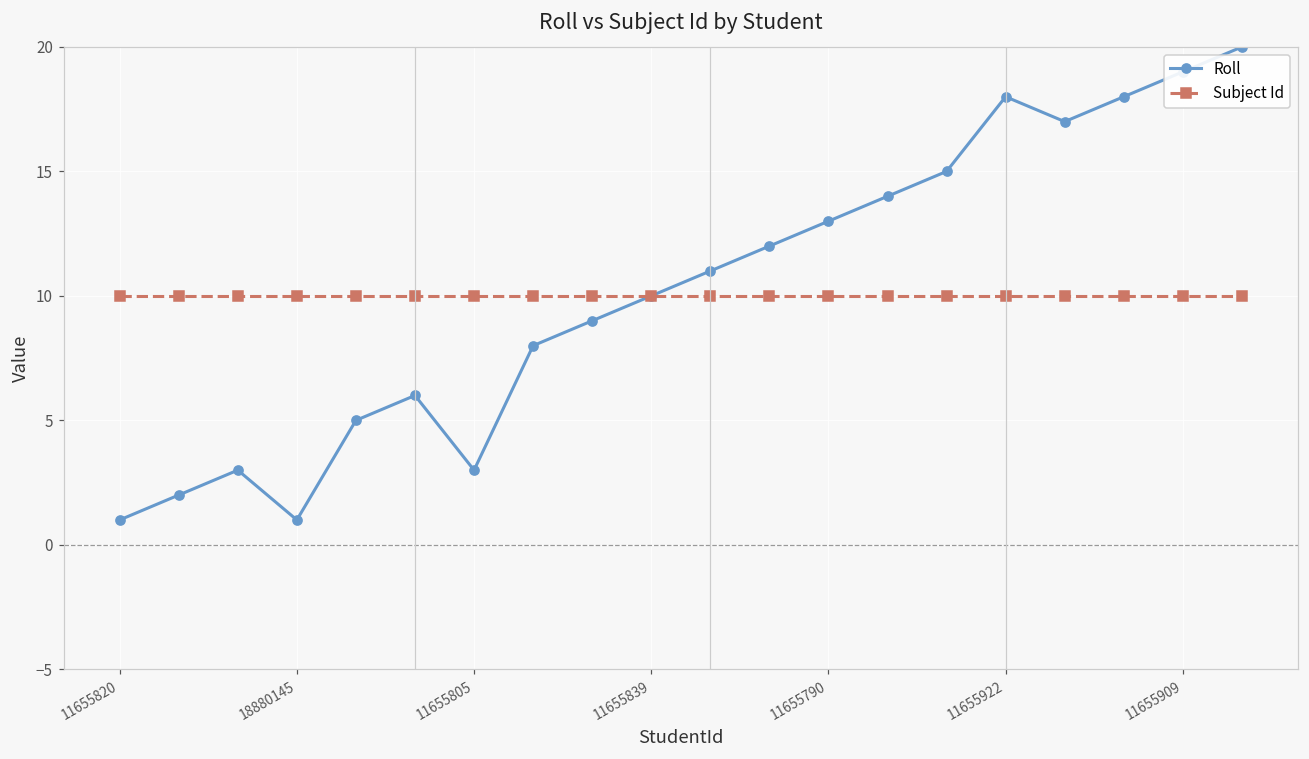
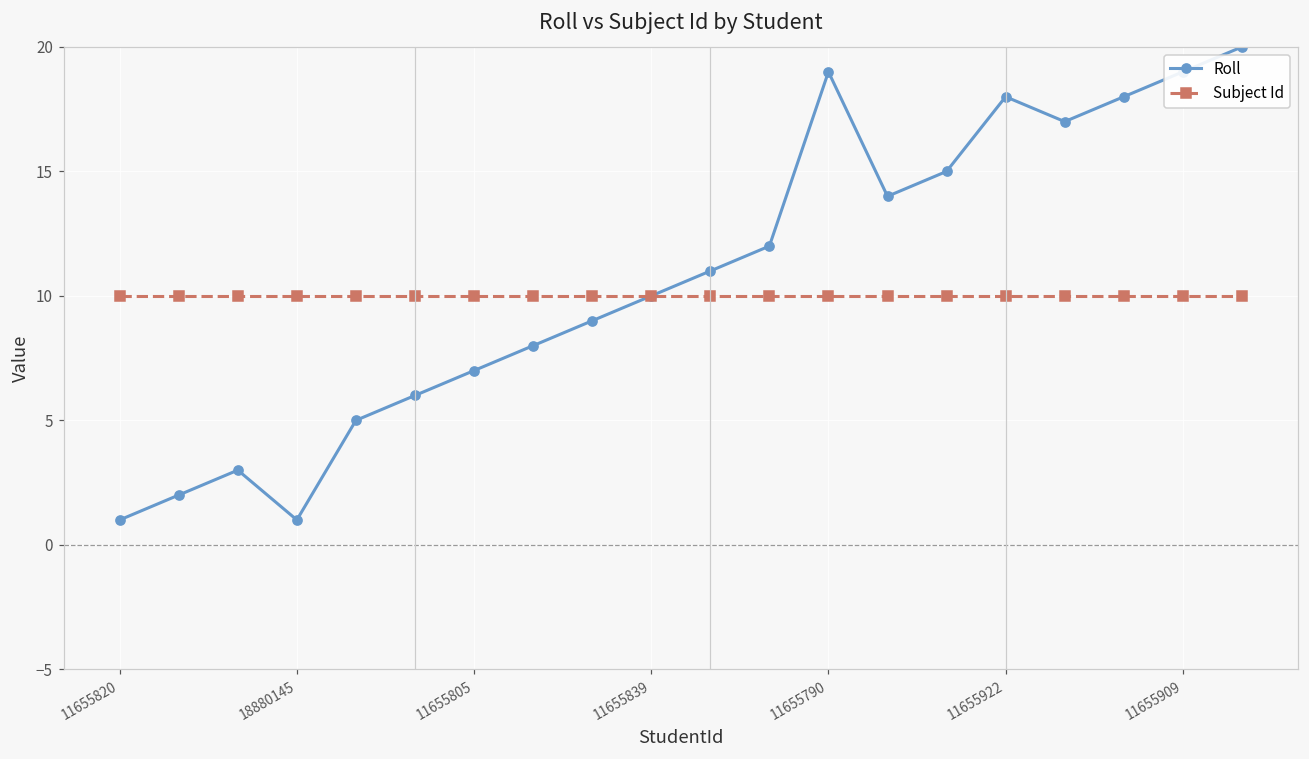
Roll, 11655805: 3 -> 7
Roll, 11655790: 13 -> 19
